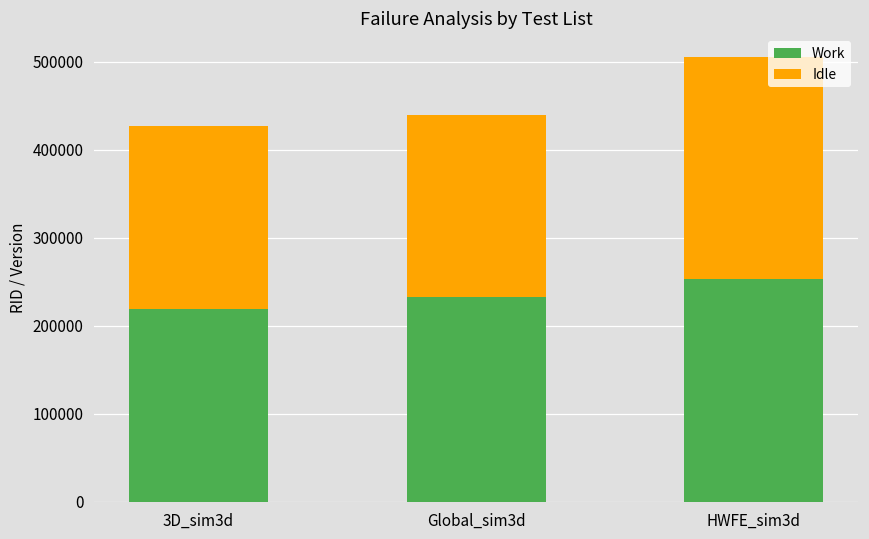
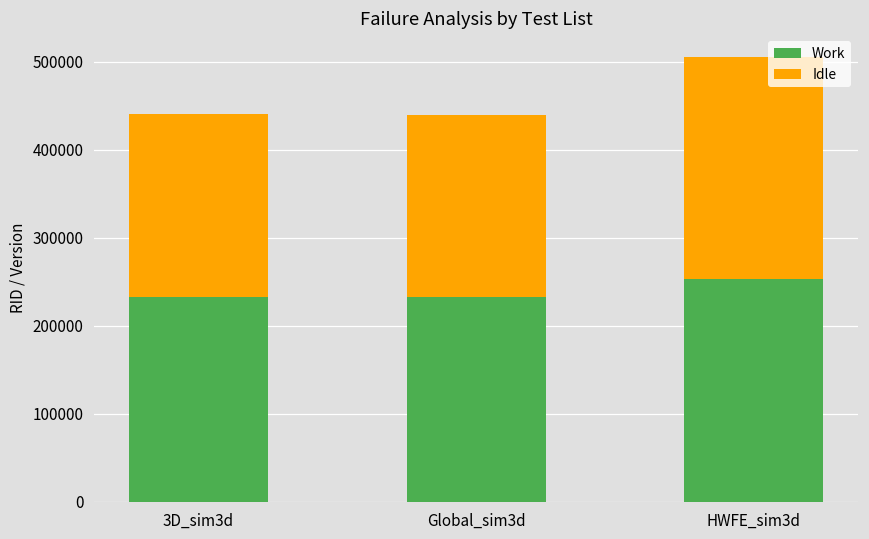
Work, 3D_sim3d: 220000 -> 230000
